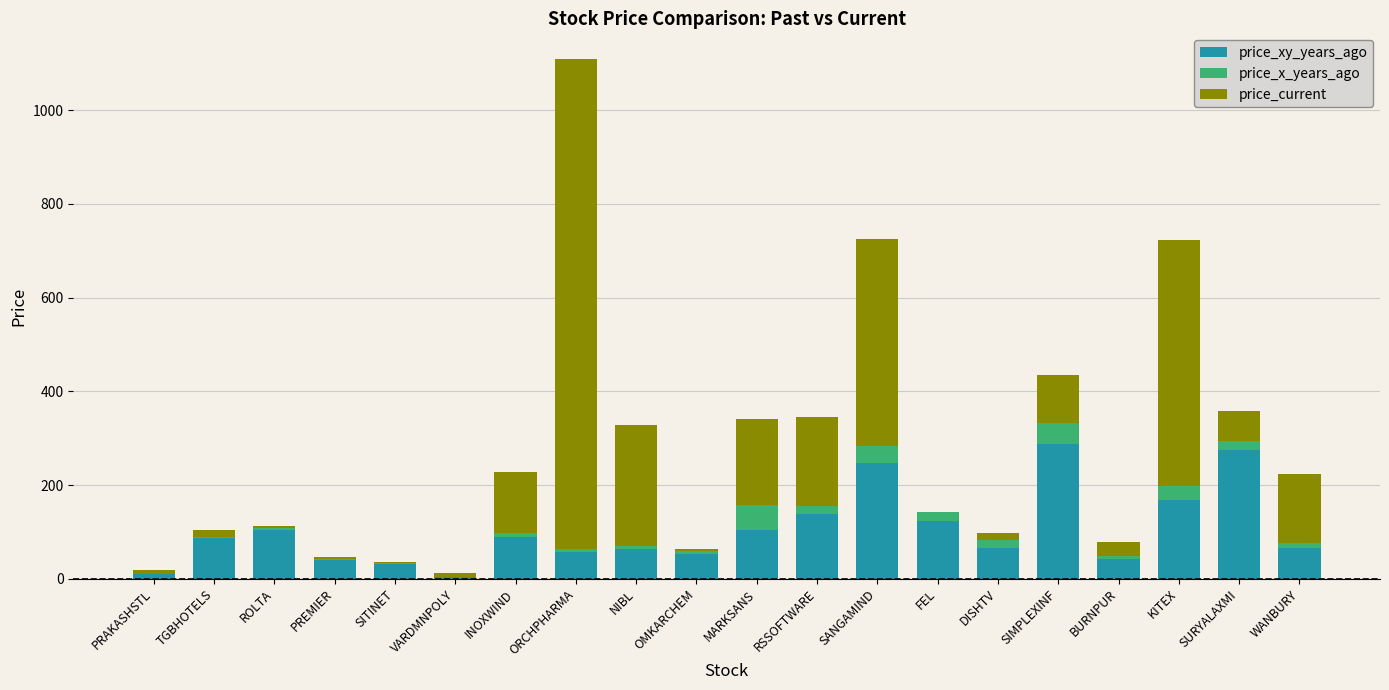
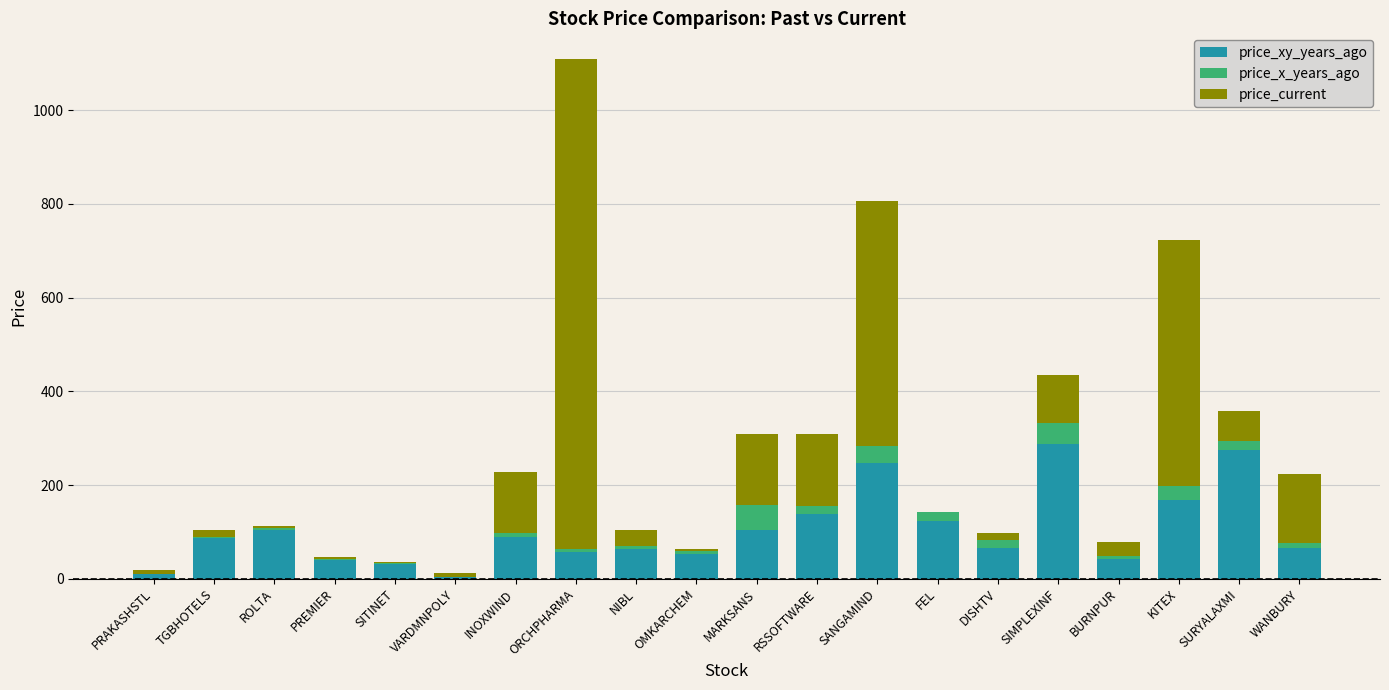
price_current, NIBL: 260 -> 30
price_current, MARKSANS: 180 -> 150
price_current, RSSOFTWARE: 190 -> 150
price_current, SANGAMIND: 440 -> 520
